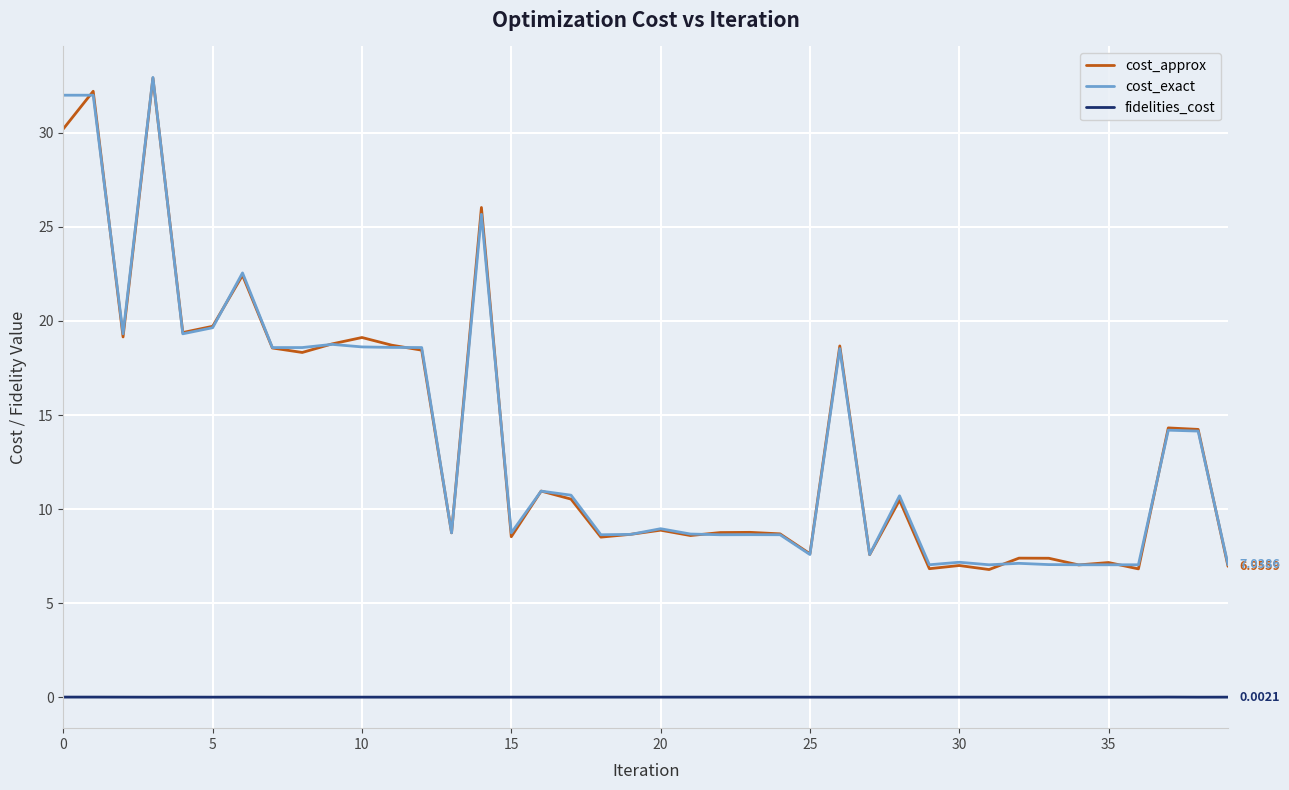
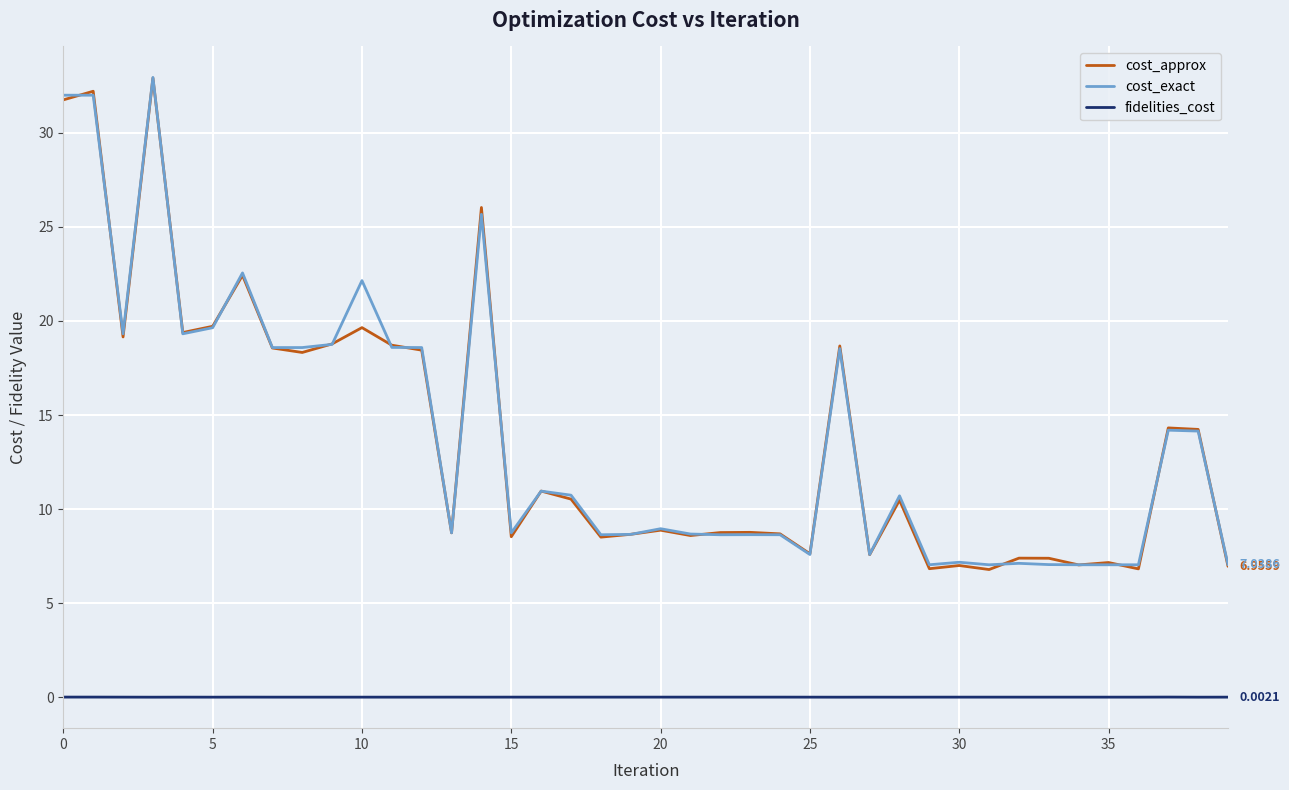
cost_approx, 0: 30.2 -> 31.8
cost_approx, 10: 19.1 -> 19.6
cost_exact, 10: 18.6 -> 22.1
